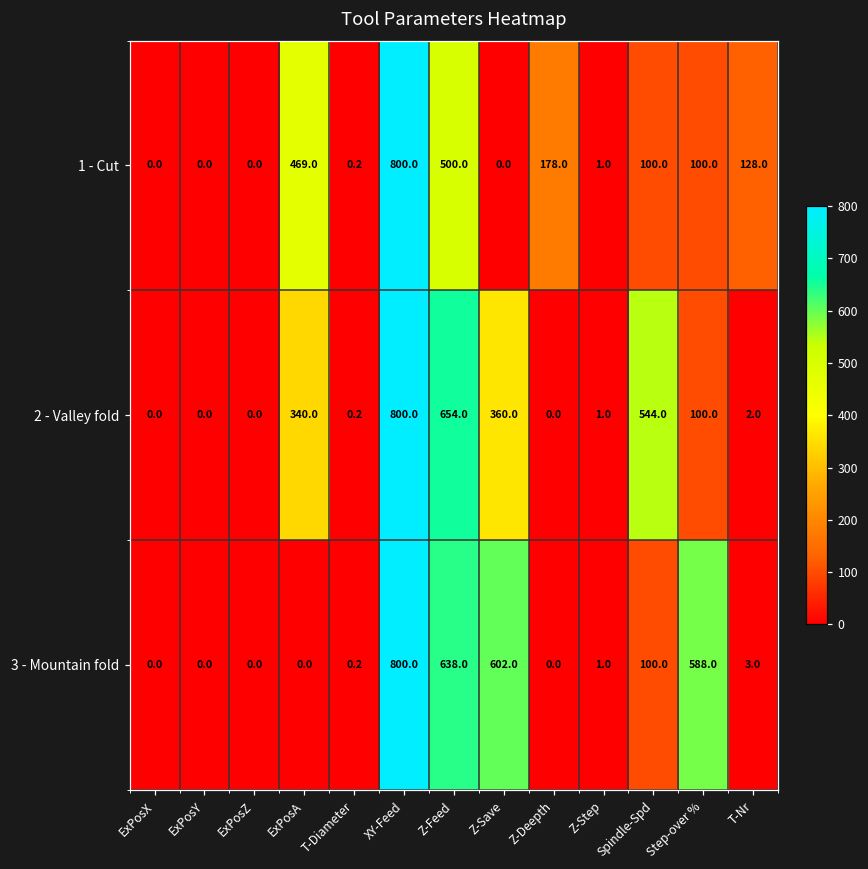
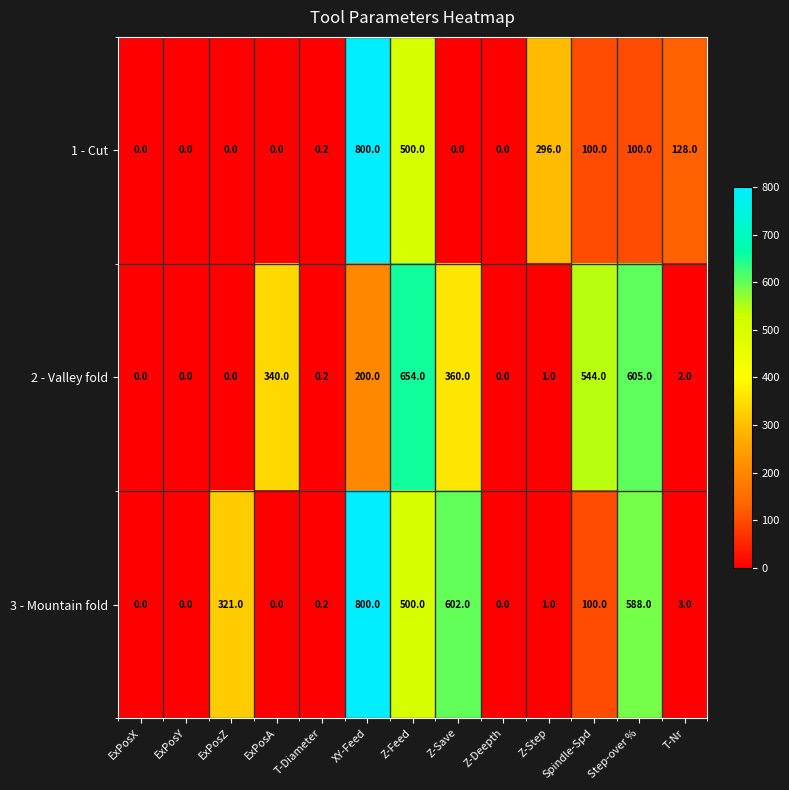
1 - Cut, ExPosA: 469.0 -> 0.0
1 - Cut, Z-Deepth: 178.0 -> 0.0
1 - Cut, Z-Step: 1.0 -> 296.0
2 - Valley fold, XY-Feed: 800.0 -> 200.0
2 - Valley fold, Step-over %: 100.0 -> 605.0
3 - Mountain fold, ExPosZ: 0.0 -> 321.0
3 - Mountain fold, Z-Feed: 638.0 -> 500.0
